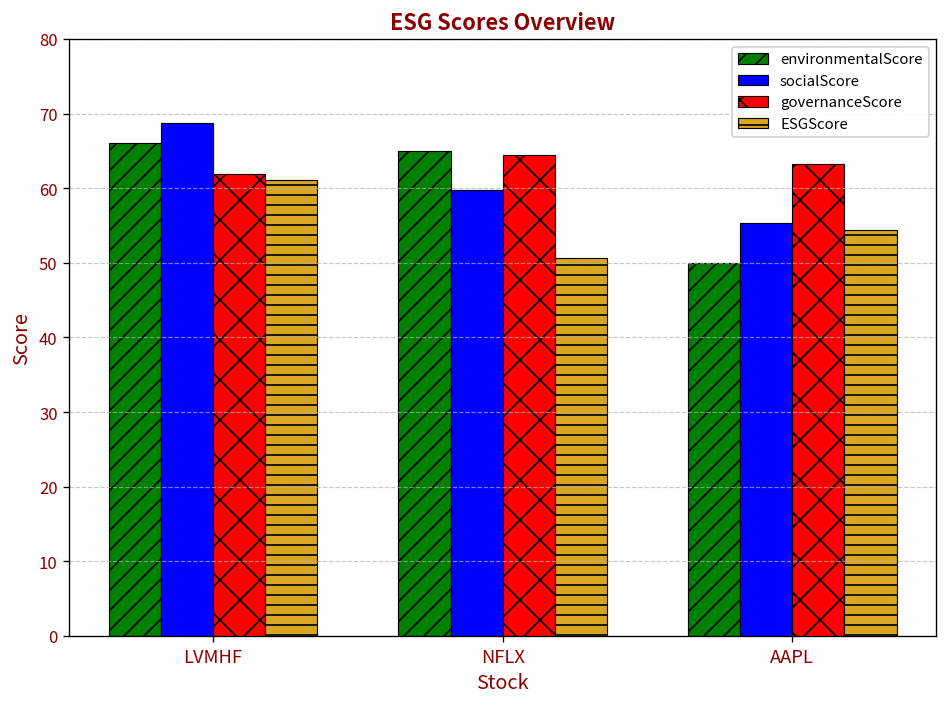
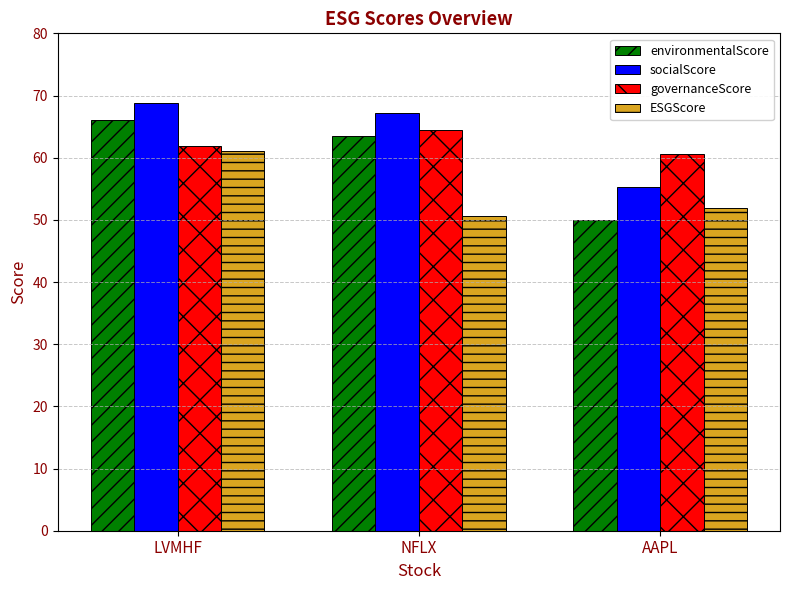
environmentalScore, NFLX: 65 -> 63
socialScore, NFLX: 60 -> 67
governanceScore, AAPL: 63 -> 61
ESGScore, AAPL: 54 -> 52
